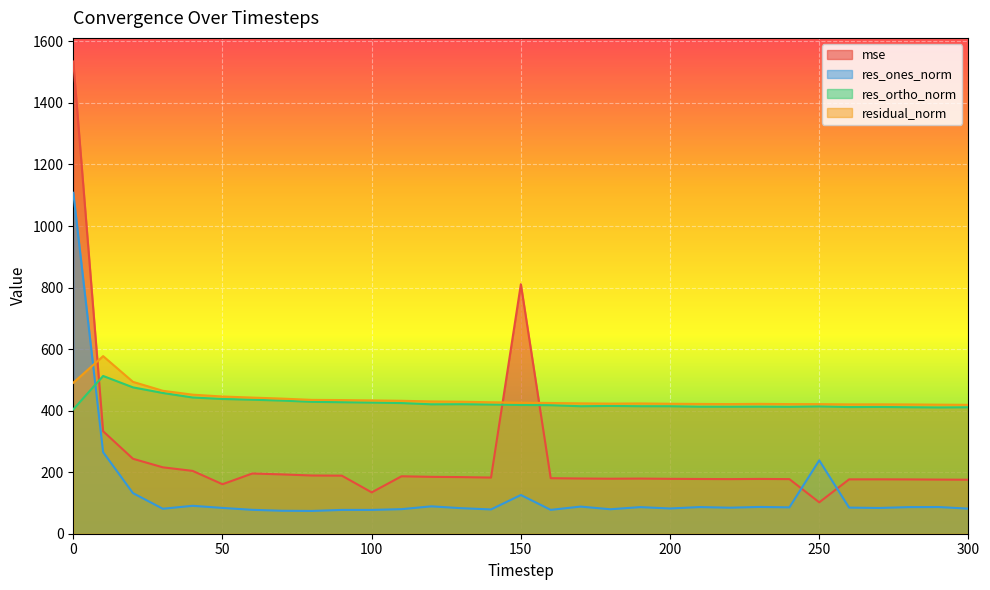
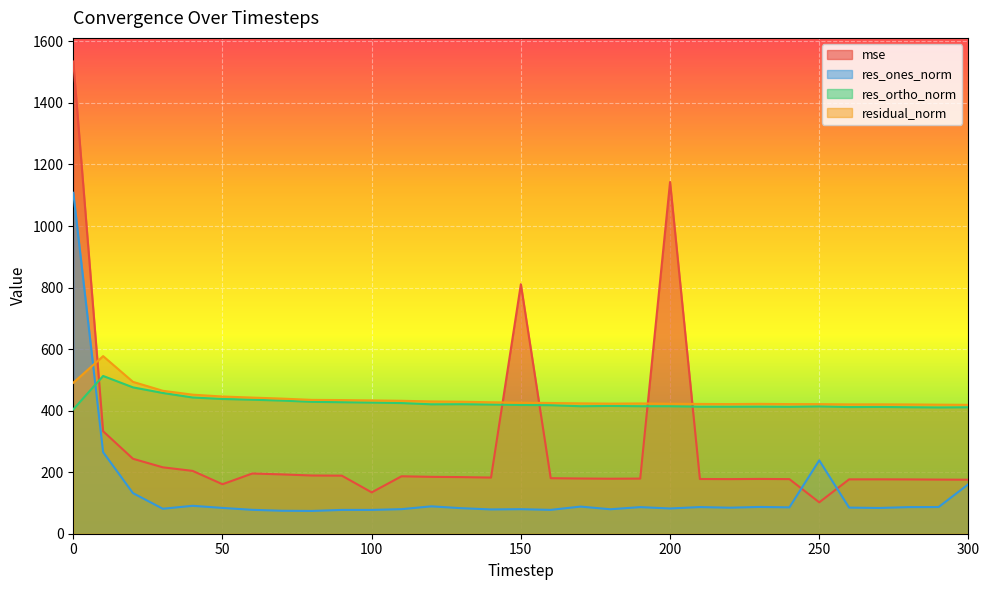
res_ones_norm, 150: 130 -> 80
mse, 200: 180 -> 1140
res_ones_norm, 300: 80 -> 160
